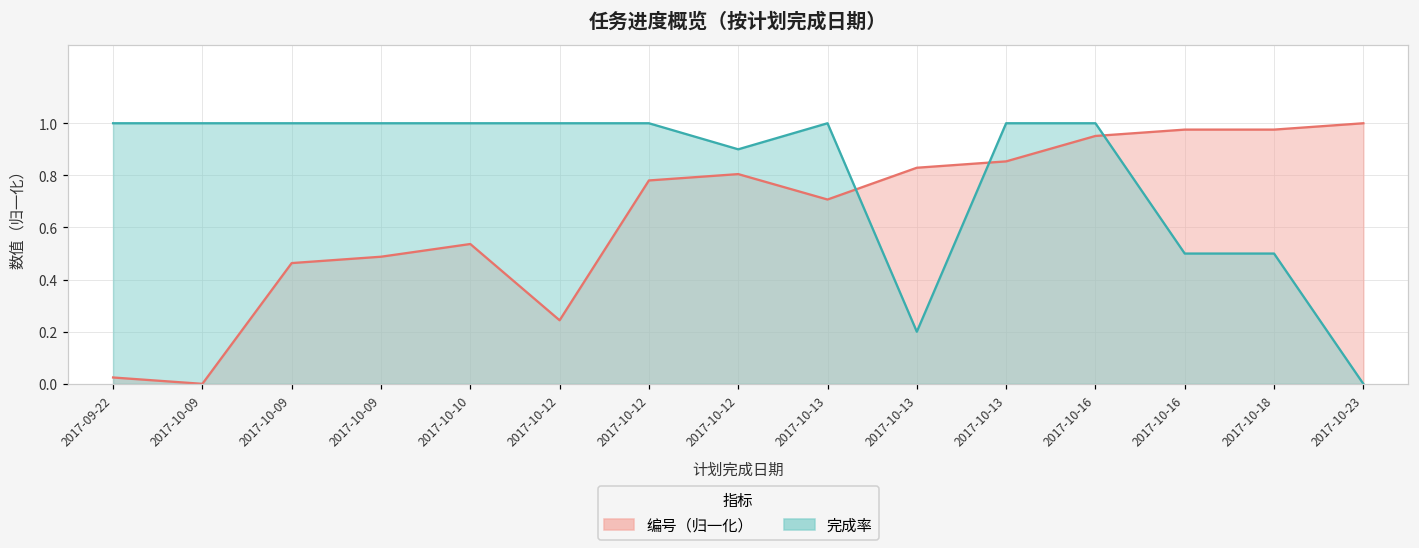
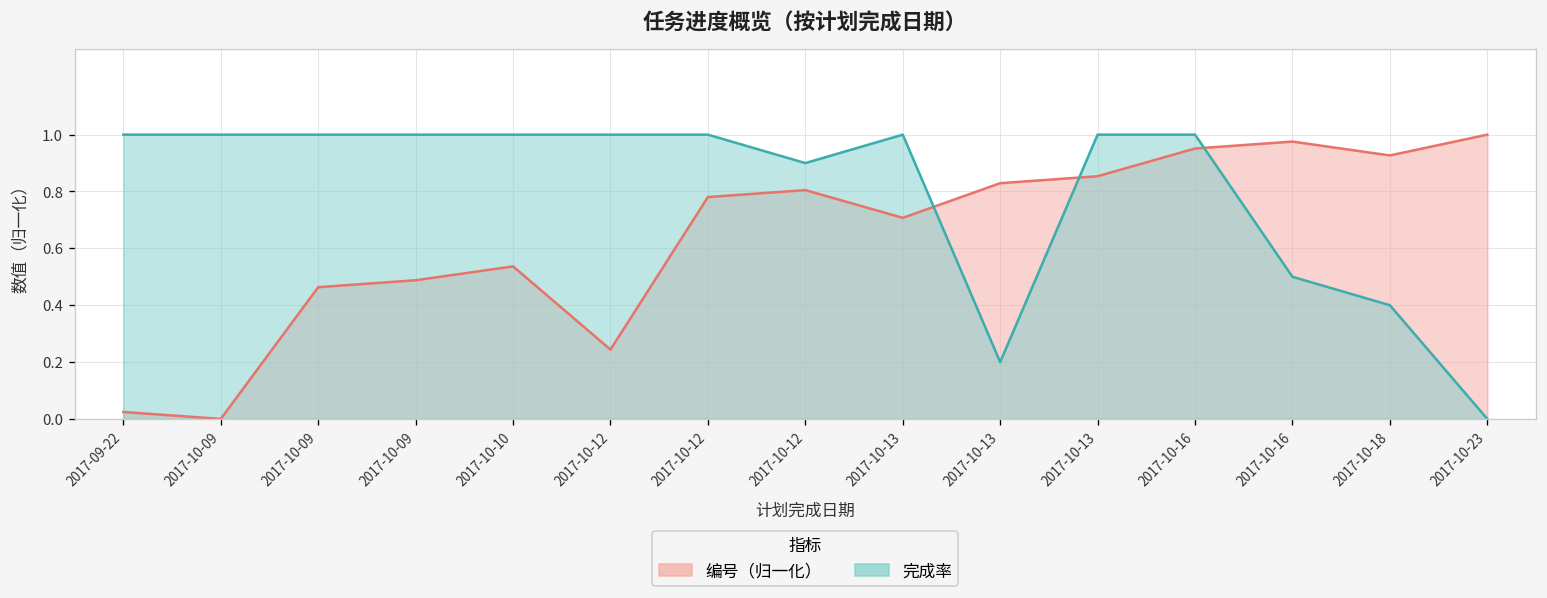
编号（归一化）, 2017-10-18: 0.98 -> 0.93
完成率, 2017-10-18: 0.5 -> 0.4
